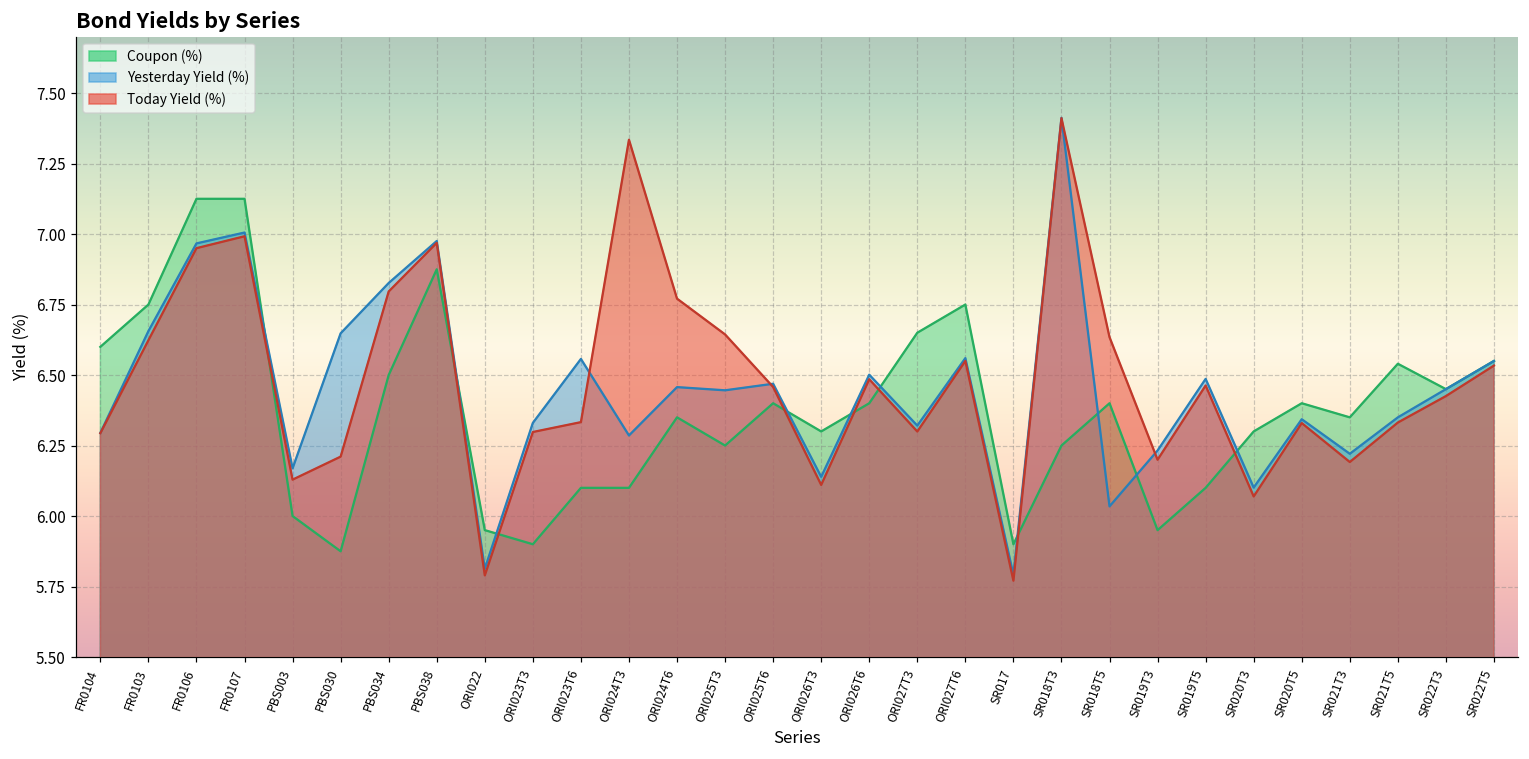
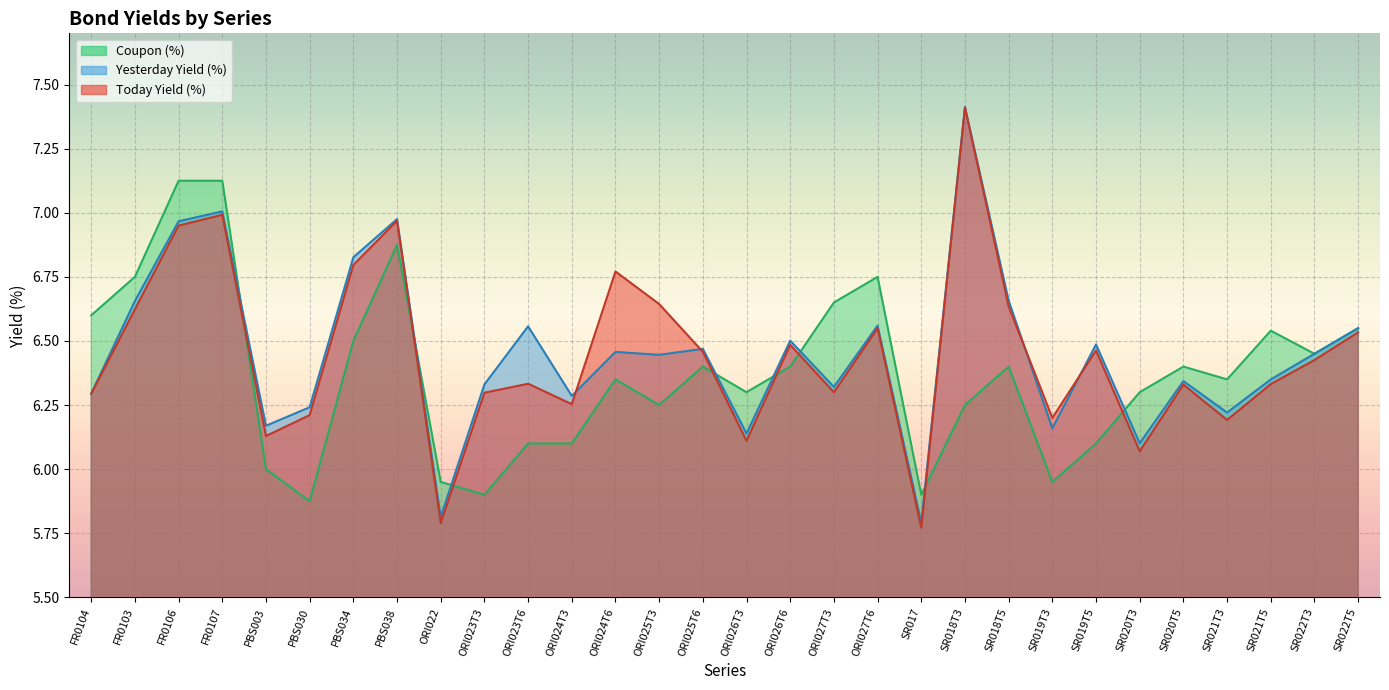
Yesterday Yield (%), PBS030: 6.65 -> 6.24
Today Yield (%), ORI024T3: 7.33 -> 6.25
Yesterday Yield (%), SR018T5: 6.03 -> 6.66
Yesterday Yield (%), SR019T3: 6.23 -> 6.16
